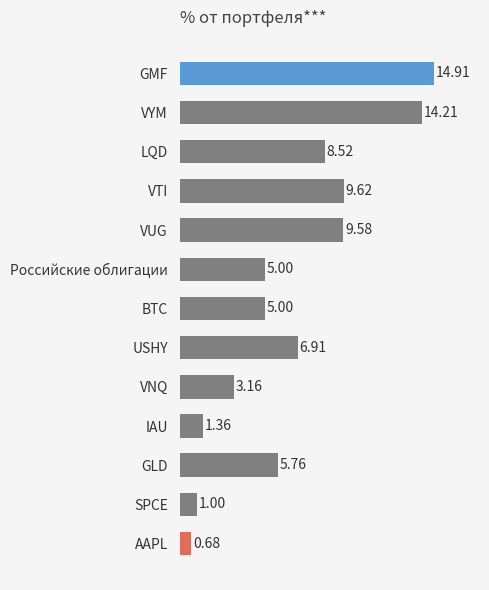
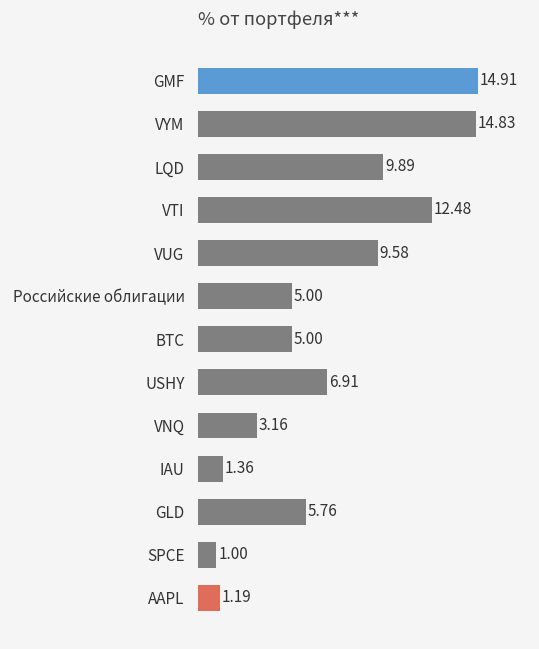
VYM: 14.21 -> 14.83
LQD: 8.52 -> 9.89
VTI: 9.62 -> 12.48
AAPL: 0.68 -> 1.19
